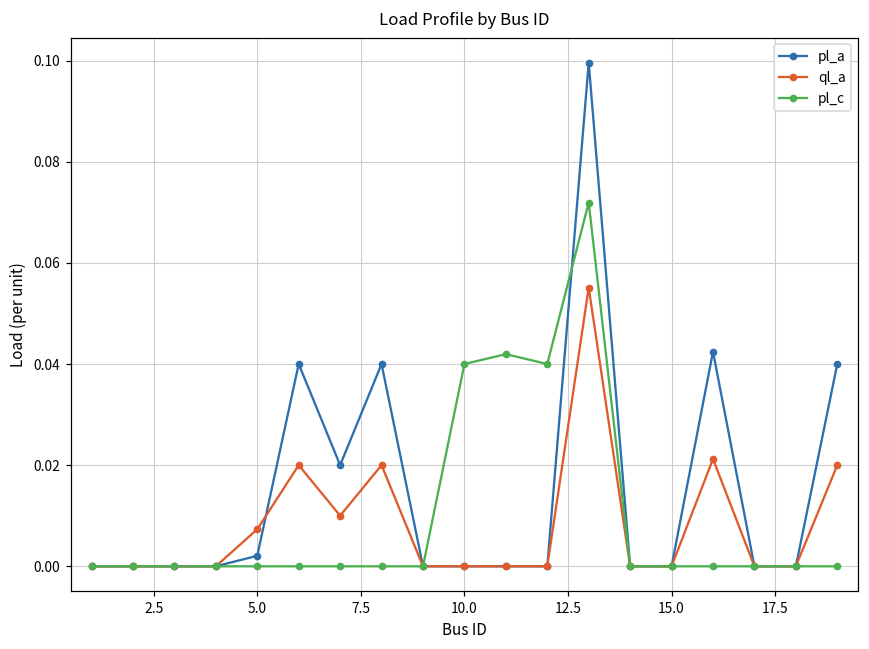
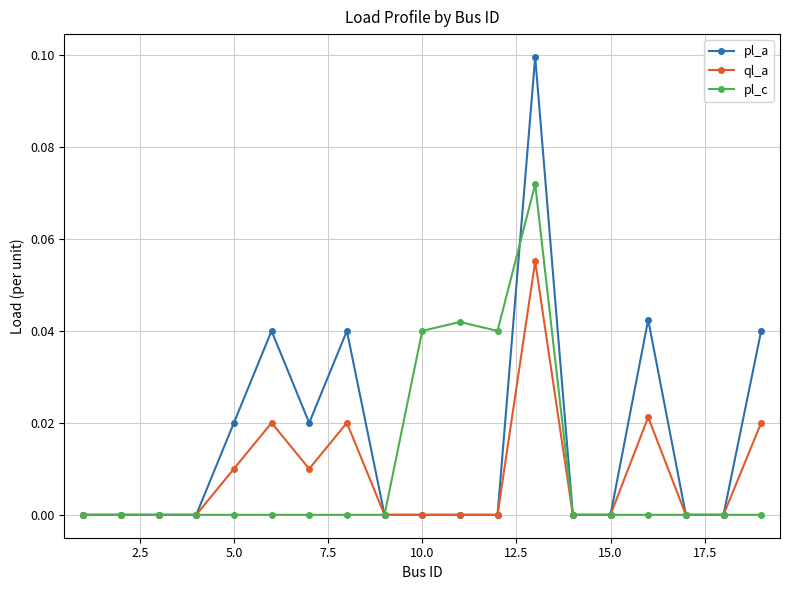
pl_a, 5.0: 0.002 -> 0.020
ql_a, 5.0: 0.007 -> 0.010
